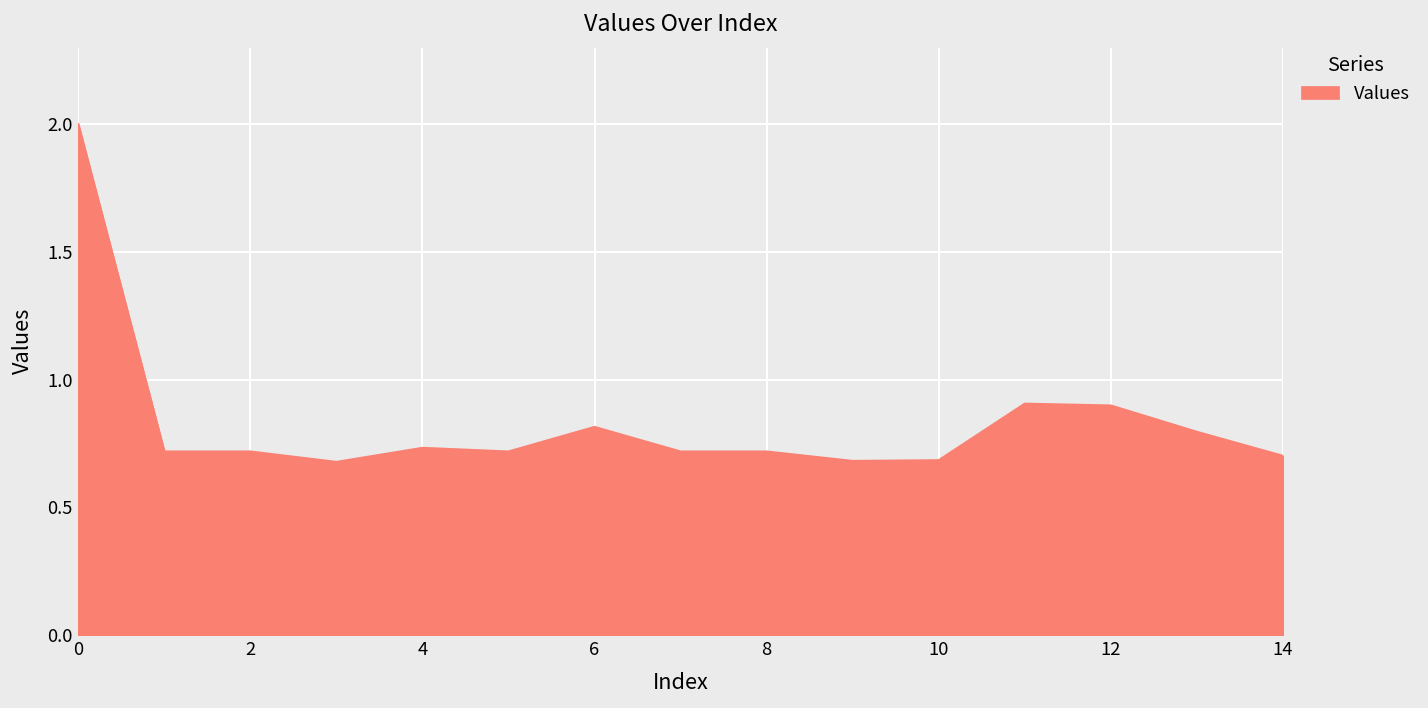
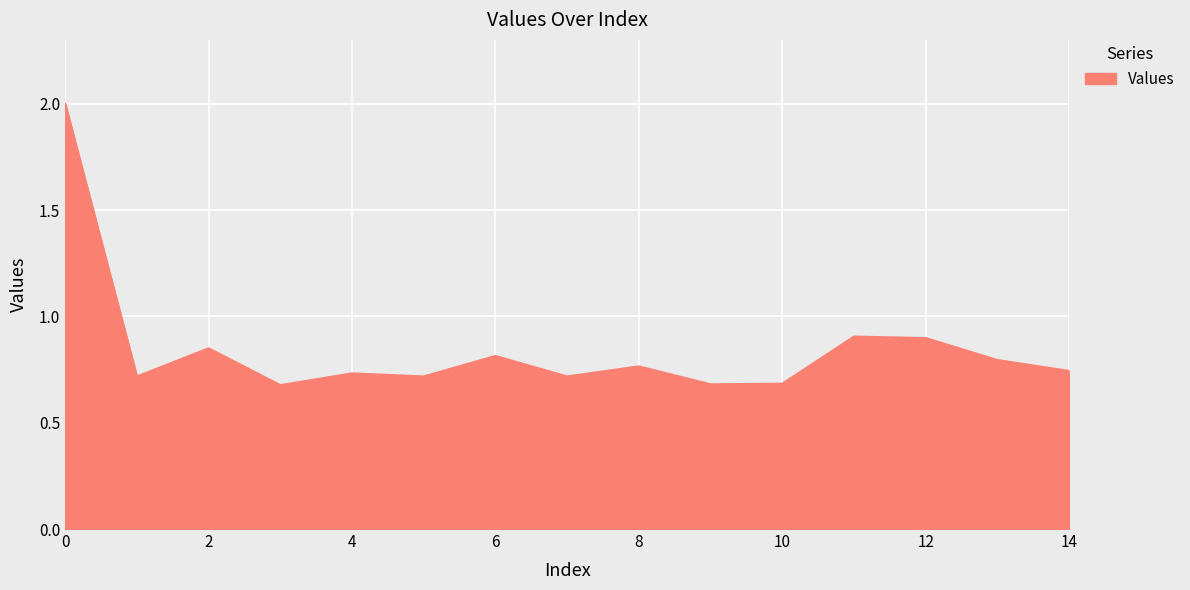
2: 0.72 -> 0.85
8: 0.72 -> 0.76
14: 0.70 -> 0.74
